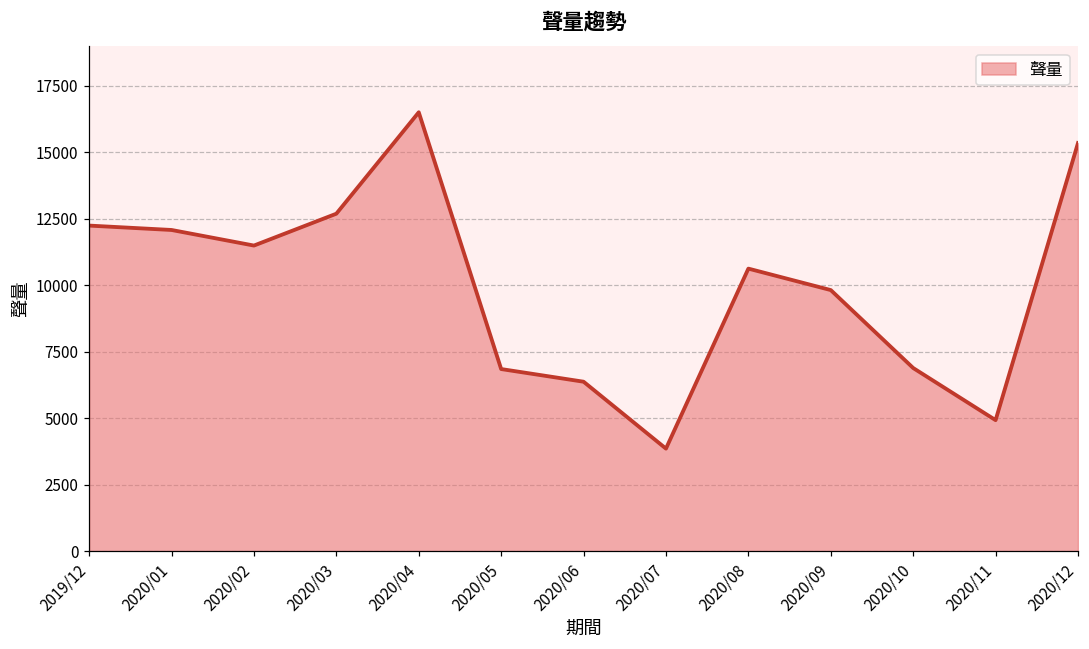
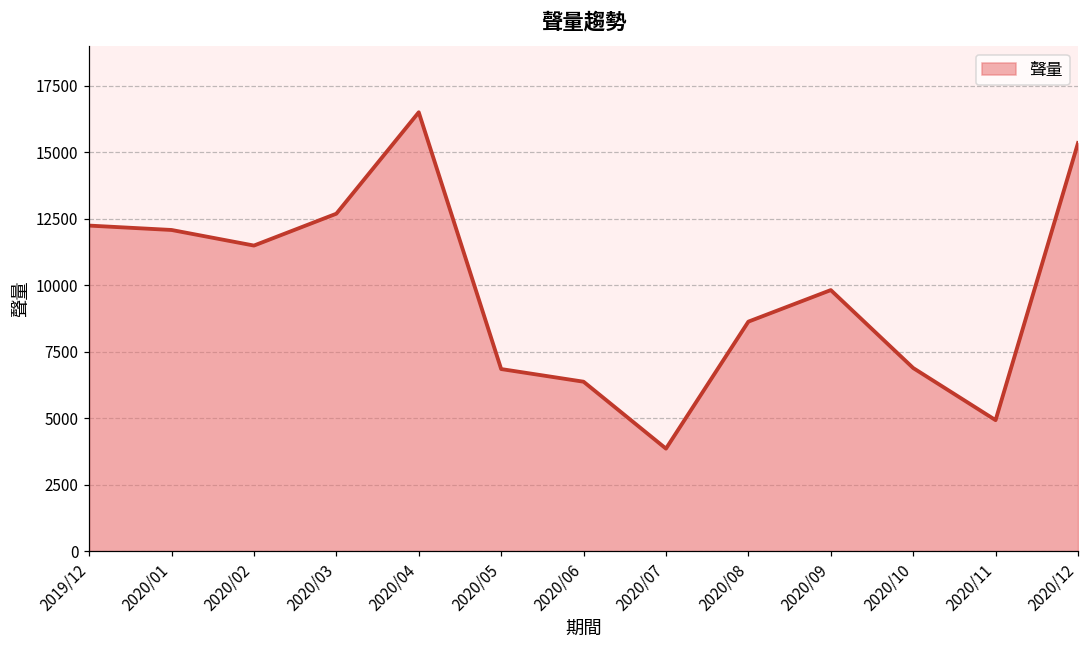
2020/08: 10600 -> 8600
